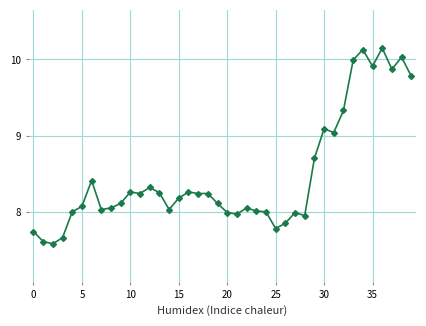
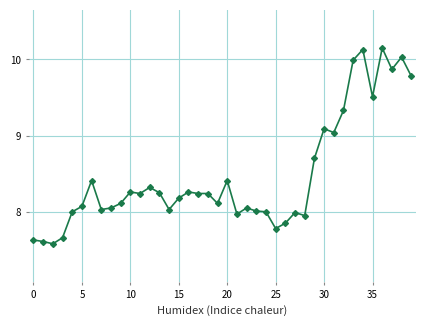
0: 7.7 -> 7.6
20: 8.0 -> 8.4
35: 9.9 -> 9.5
